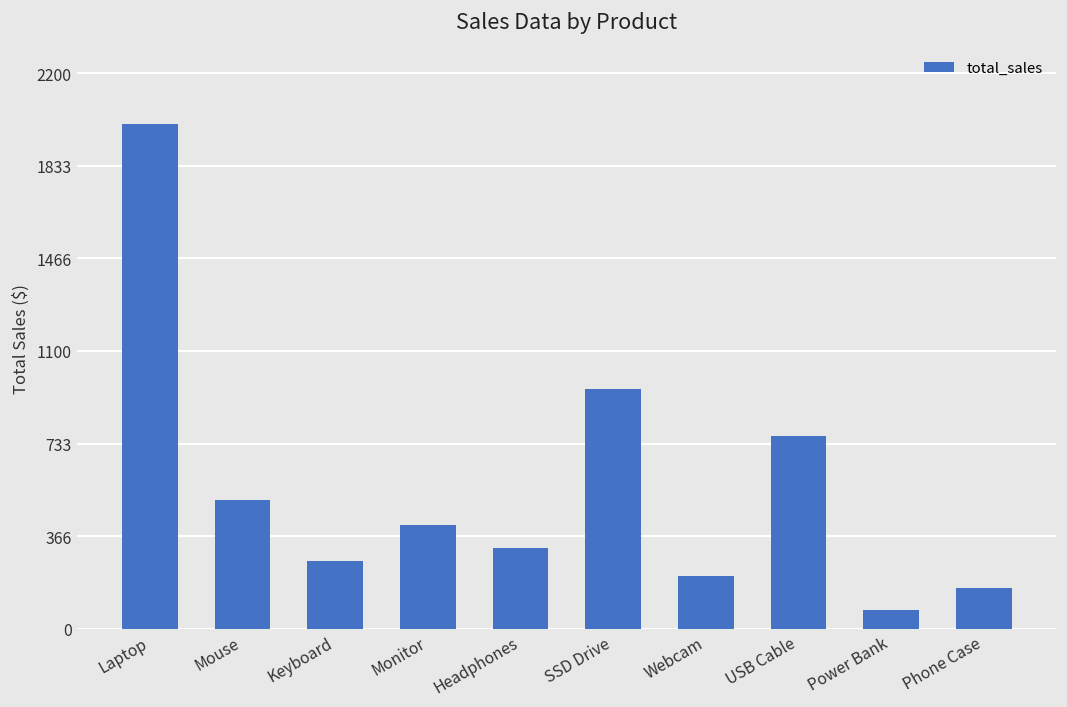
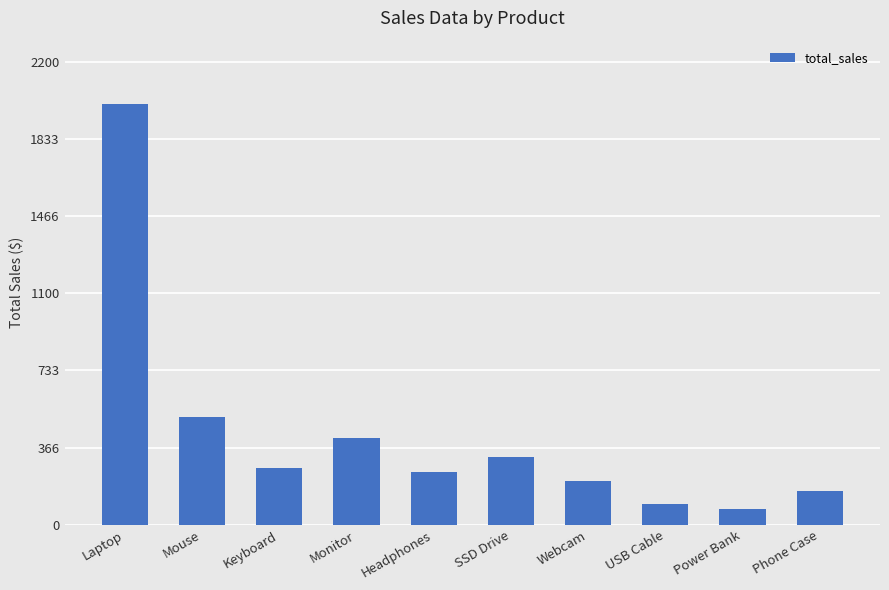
Headphones: 320 -> 250
SSD Drive: 950 -> 320
USB Cable: 760 -> 100
